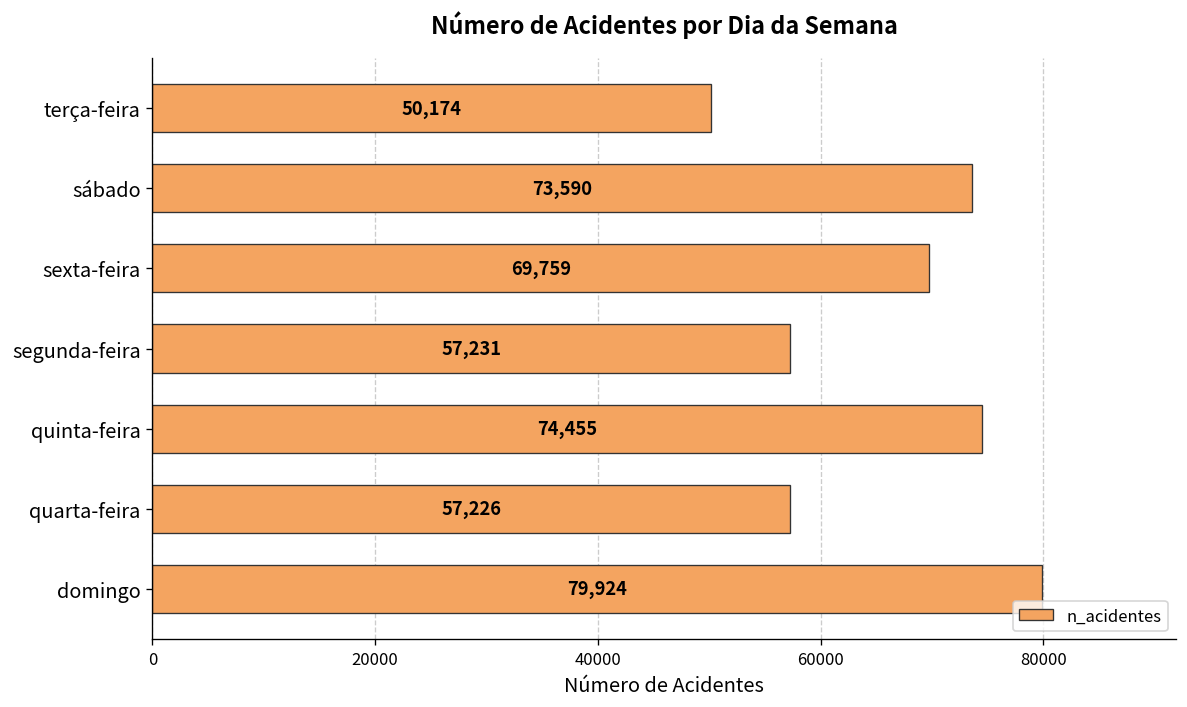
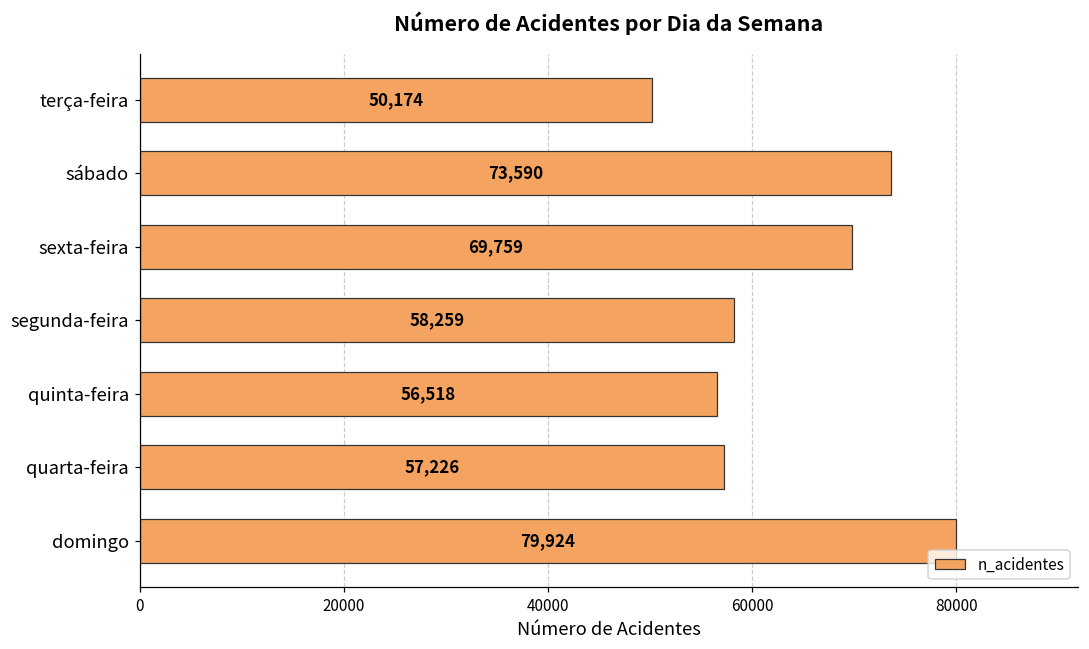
segunda-feira: 57,231 -> 58,259
quinta-feira: 74,455 -> 56,518
